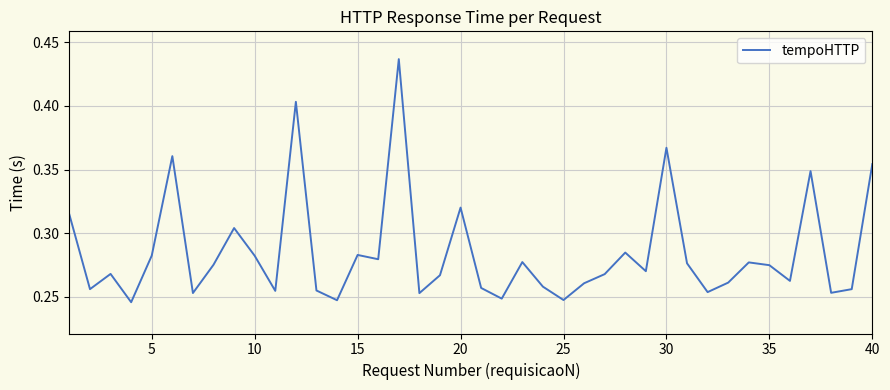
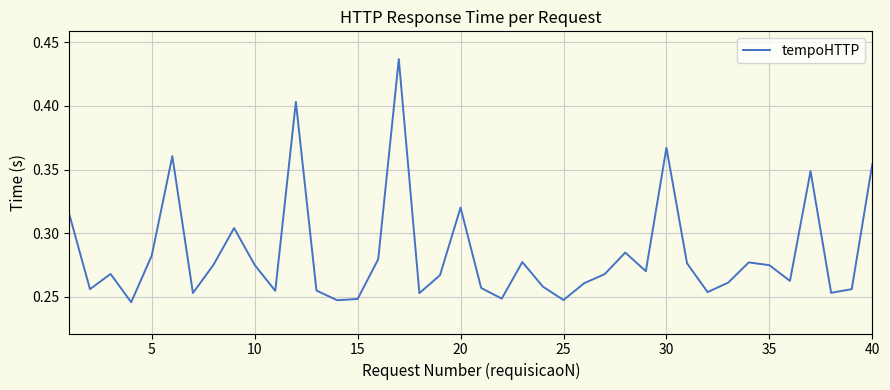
10: 0.282 -> 0.275
15: 0.283 -> 0.248
